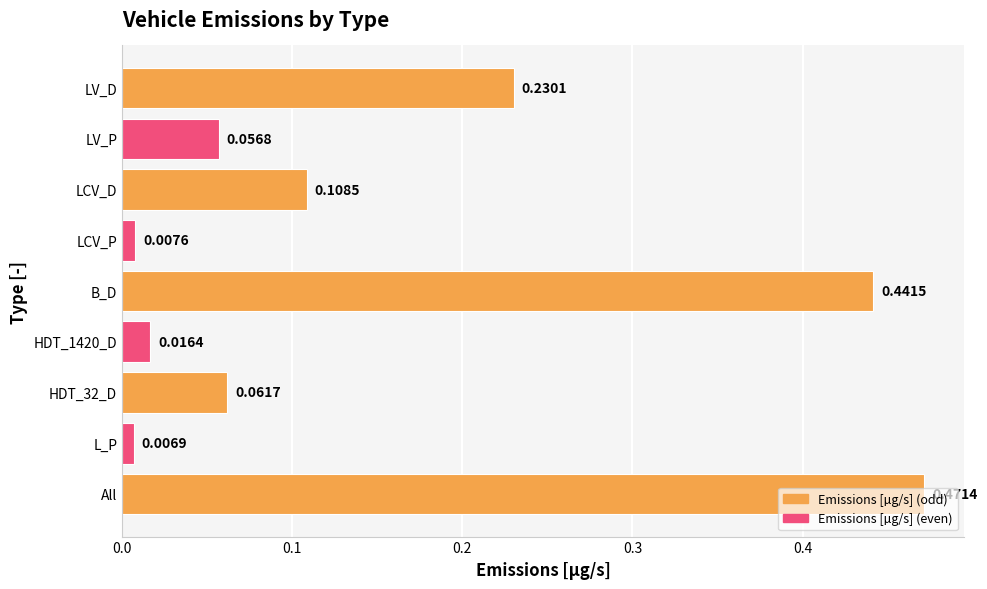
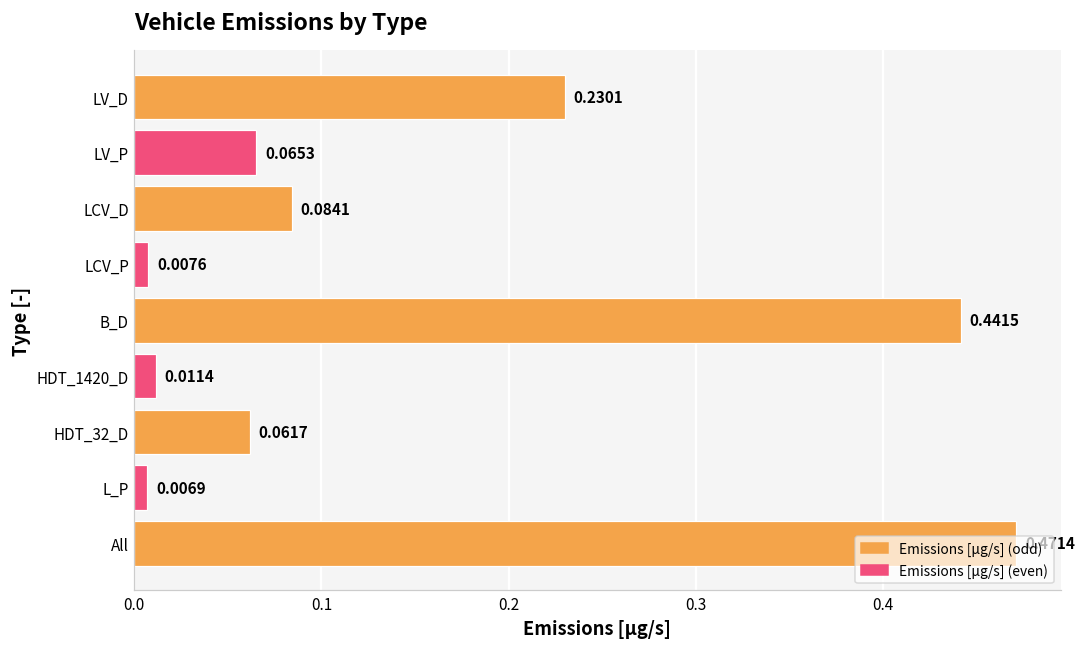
LV_P: 0.0568 -> 0.0653
LCV_D: 0.1085 -> 0.0841
HDT_1420_D: 0.0164 -> 0.0114
